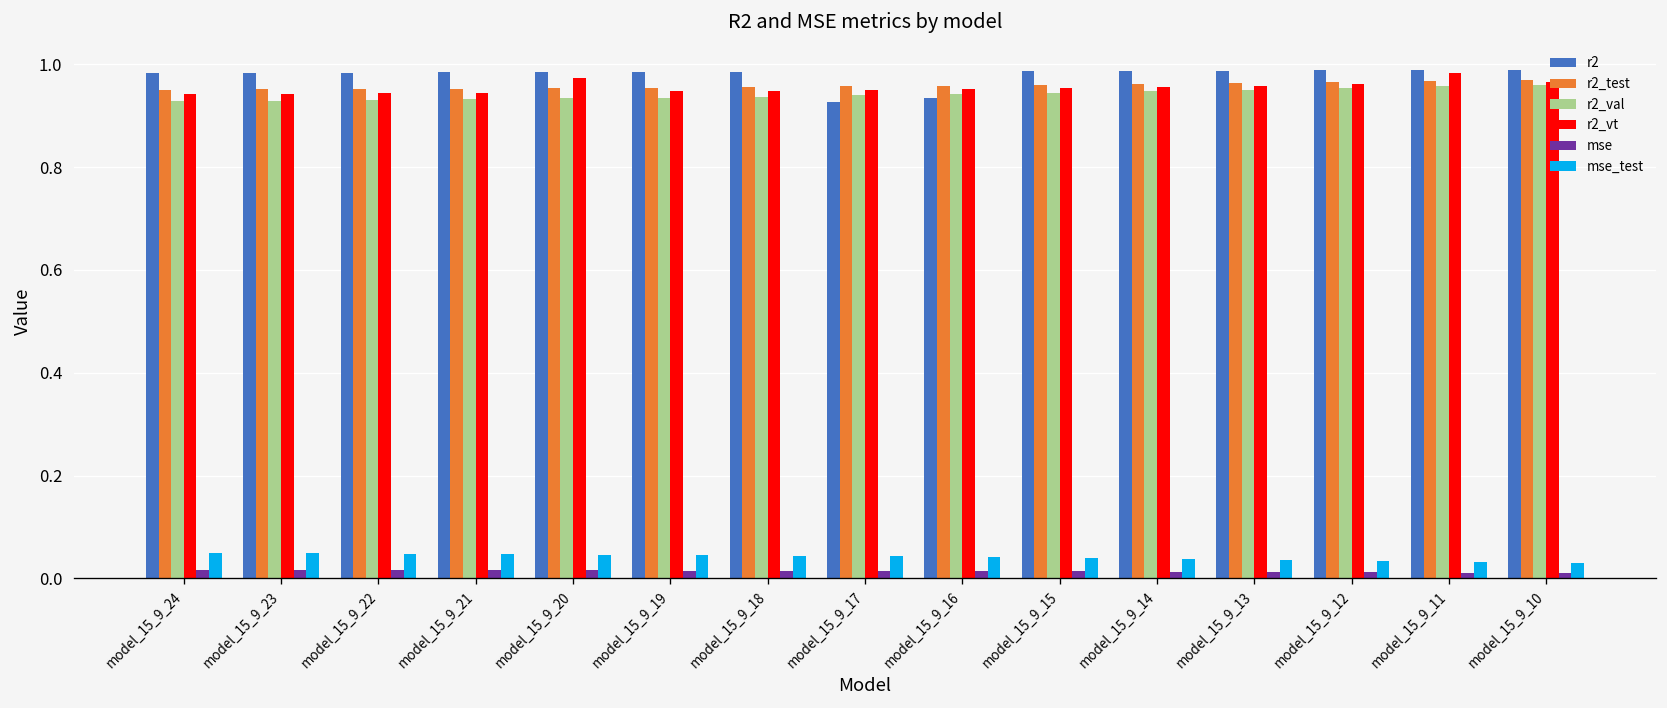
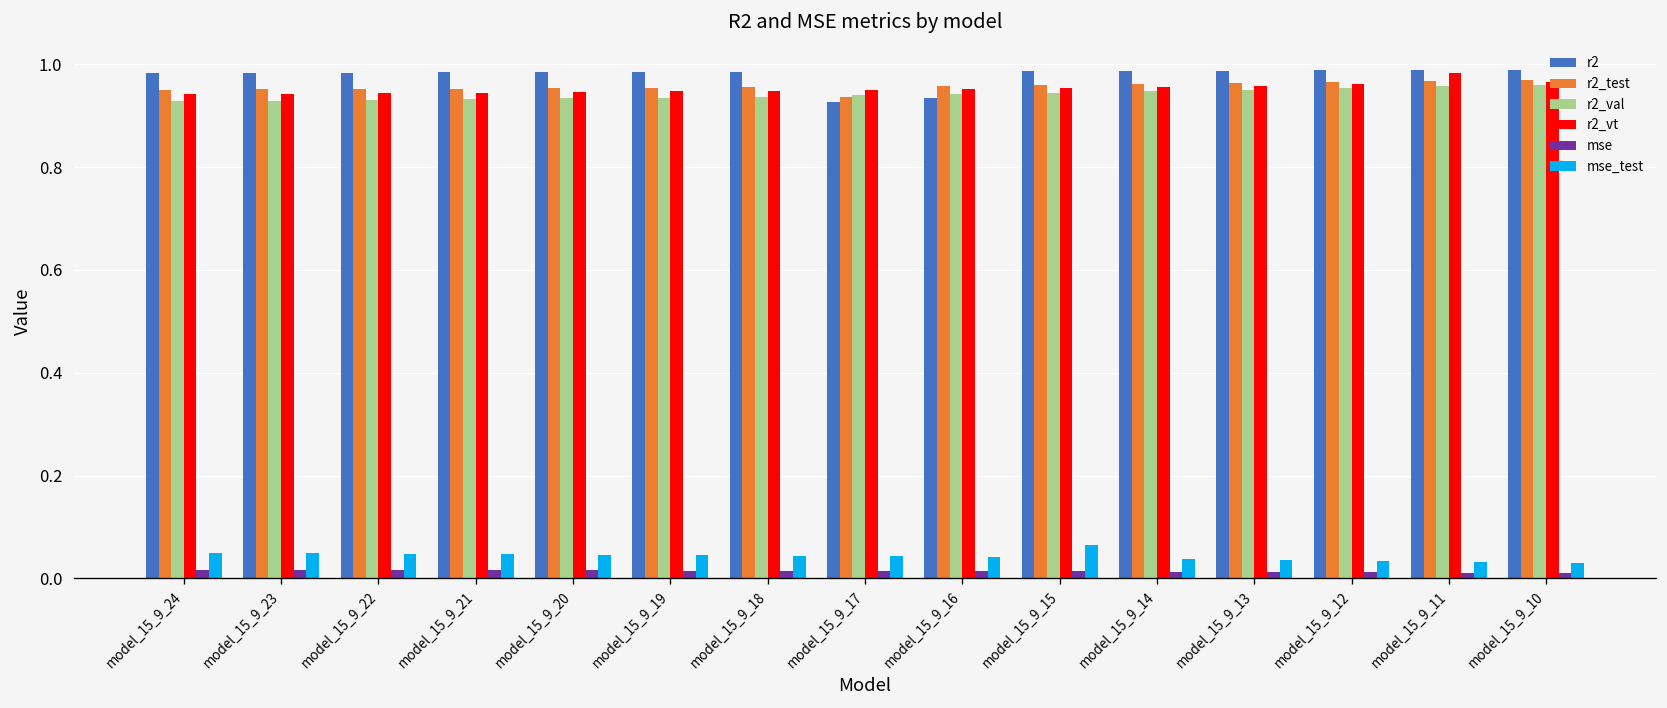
r2_vt, model_15_9_20: 0.97 -> 0.95
r2_test, model_15_9_17: 0.96 -> 0.94
mse_test, model_15_9_15: 0.04 -> 0.06
